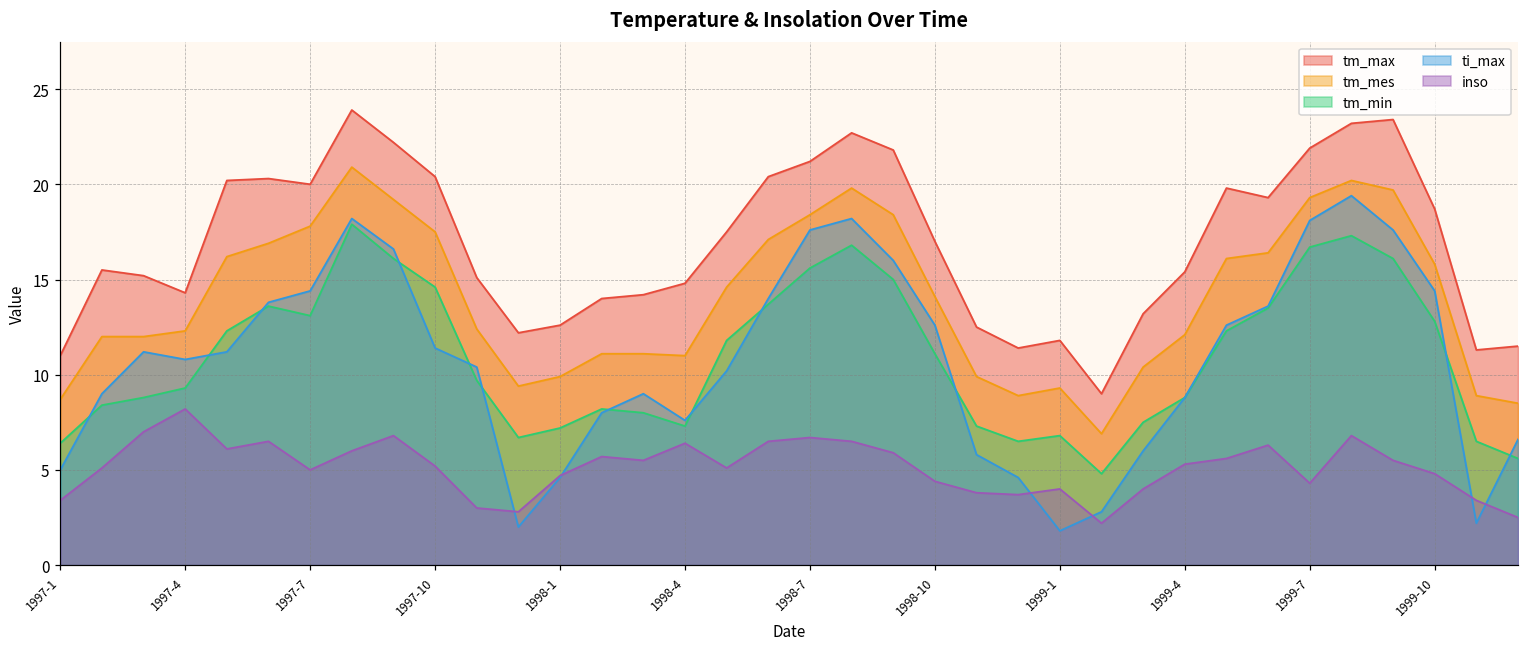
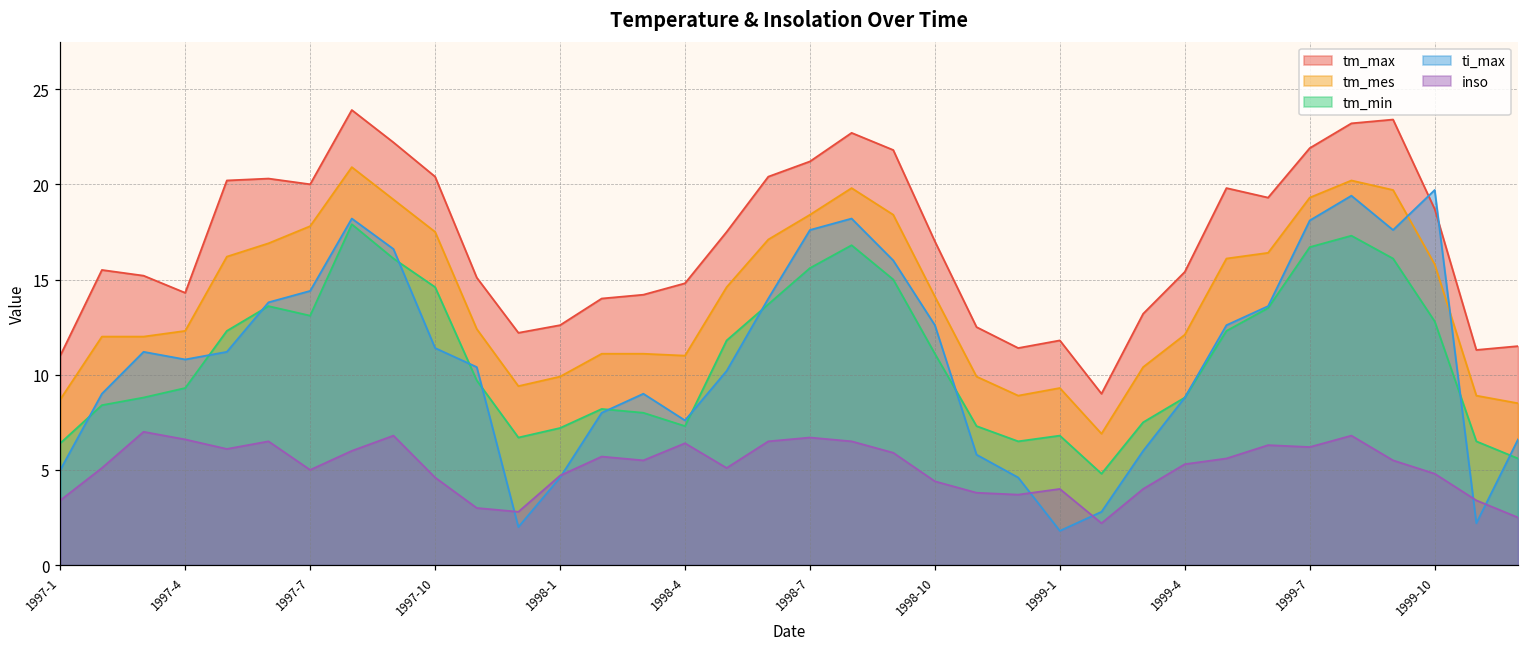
inso, 1997-4: 8.2 -> 6.6
inso, 1997-10: 5.2 -> 4.6
inso, 1999-7: 4.3 -> 6.2
ti_max, 1999-10: 14.4 -> 19.7
